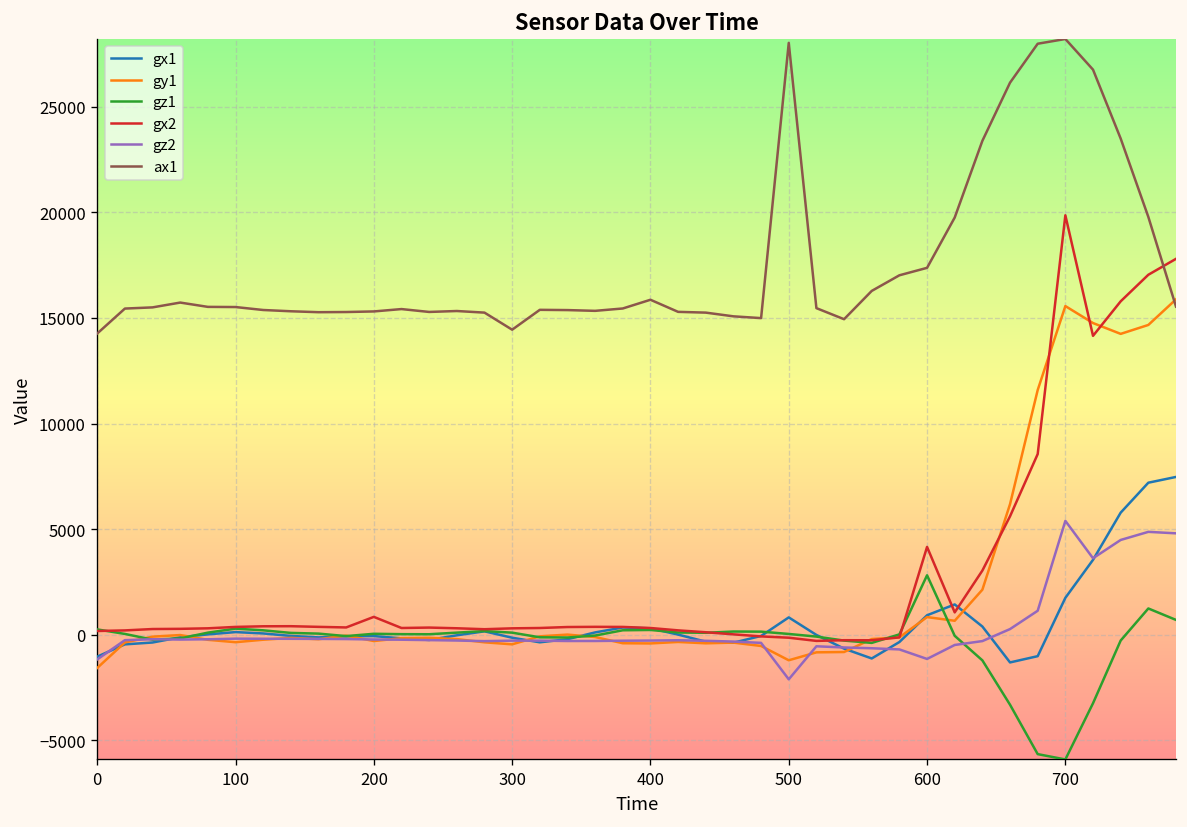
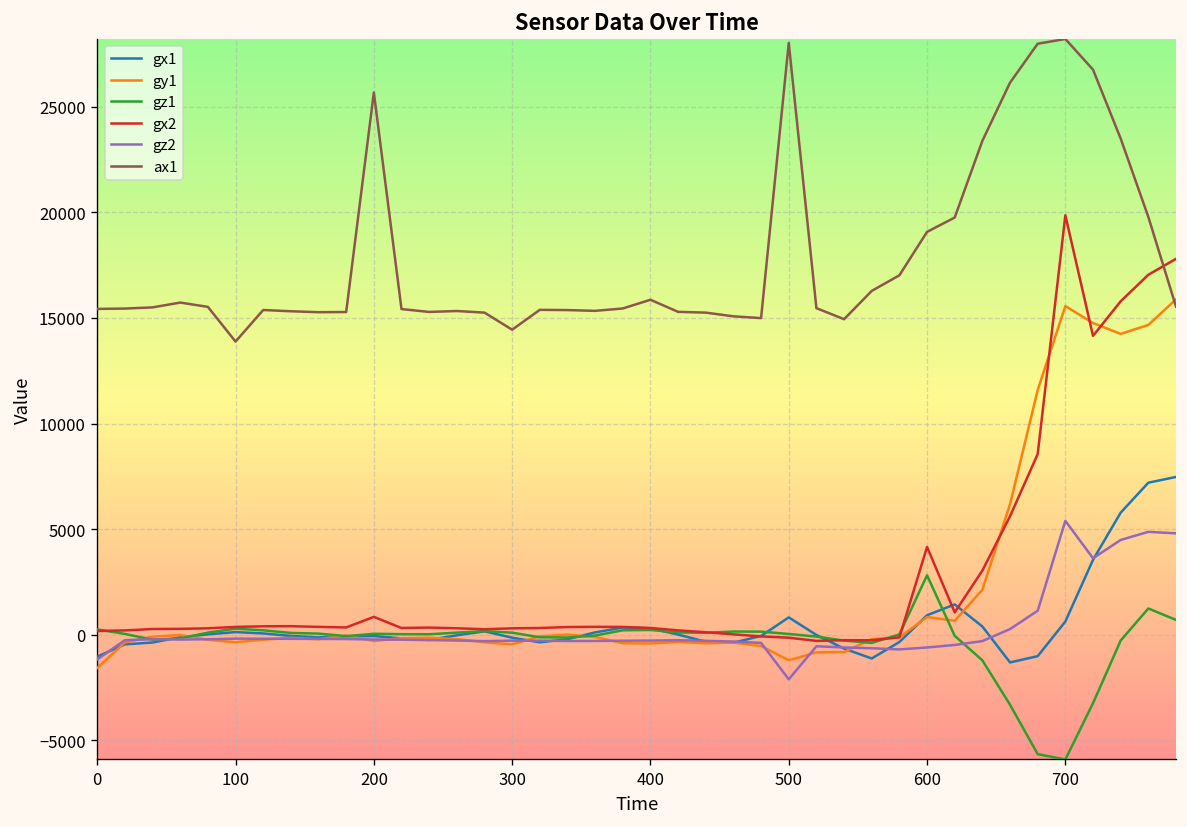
ax1, 0: 14300 -> 15400
ax1, 100: 15500 -> 13900
ax1, 200: 15300 -> 25700
gz2, 600: -1200 -> -600
ax1, 600: 17400 -> 19100
gx1, 700: 1700 -> 600
